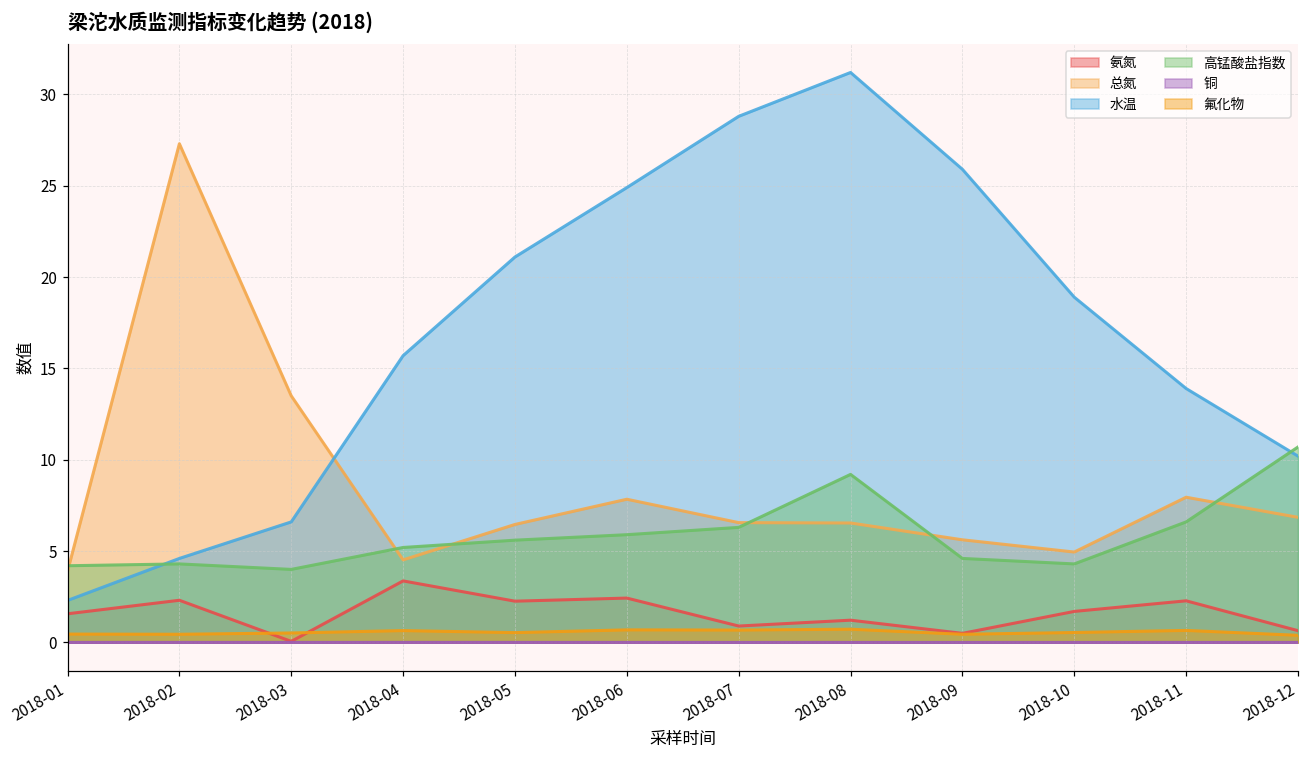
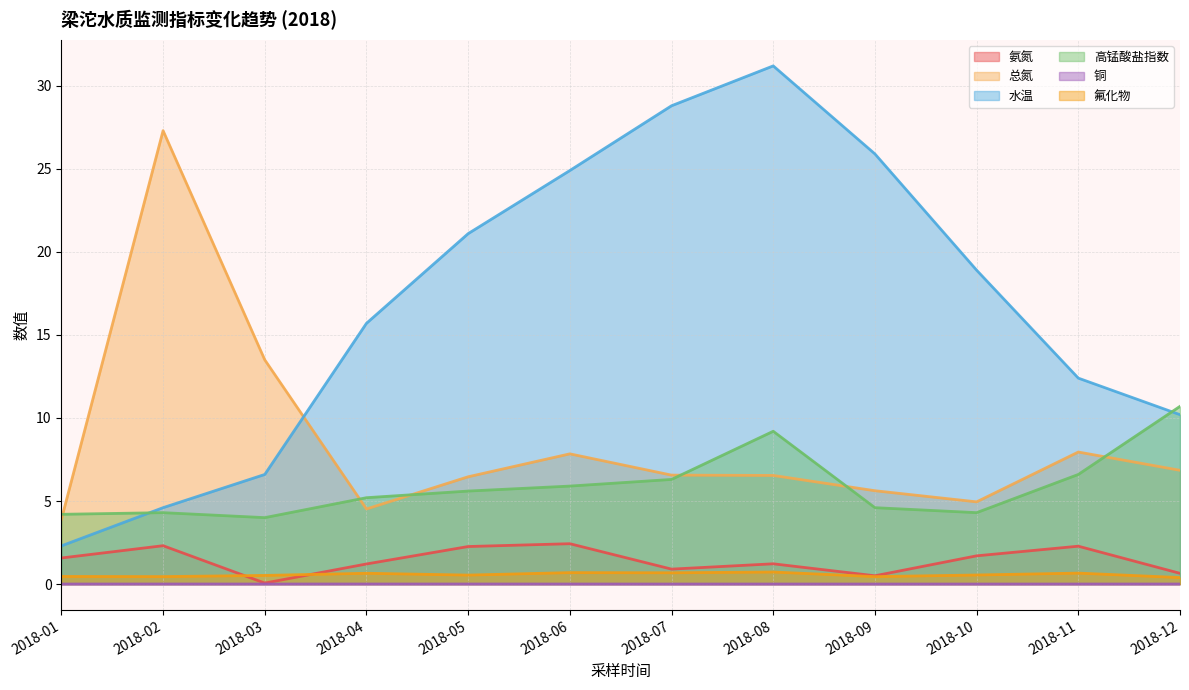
氨氮, 2018-04: 3.4 -> 1.2
水温, 2018-11: 13.9 -> 12.4
